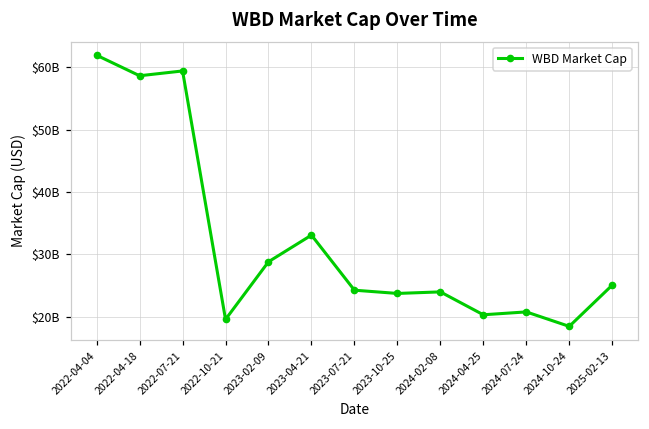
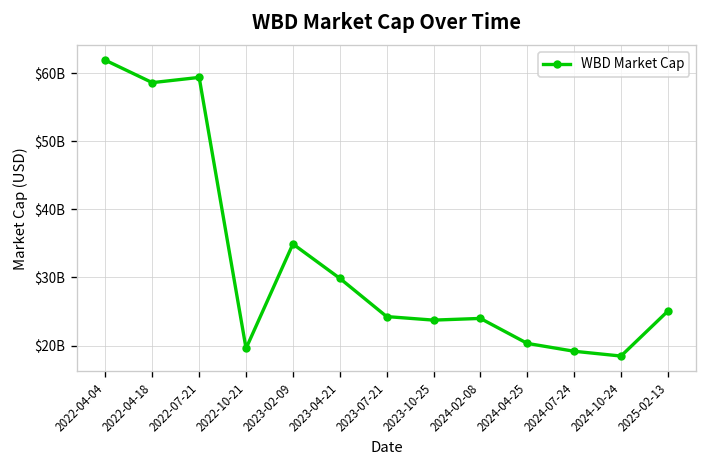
2023-02-09: $29000000000 -> $35000000000
2023-04-21: $33000000000 -> $30000000000
2024-07-24: $21000000000 -> $19000000000
